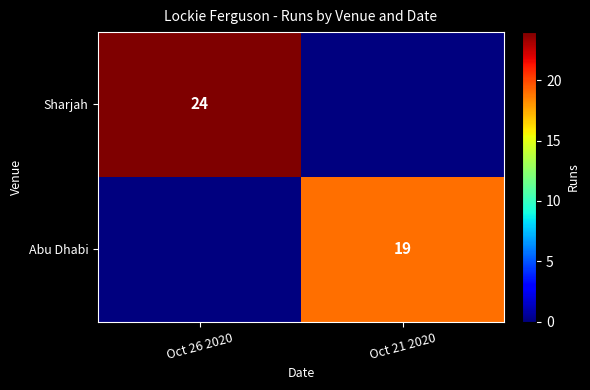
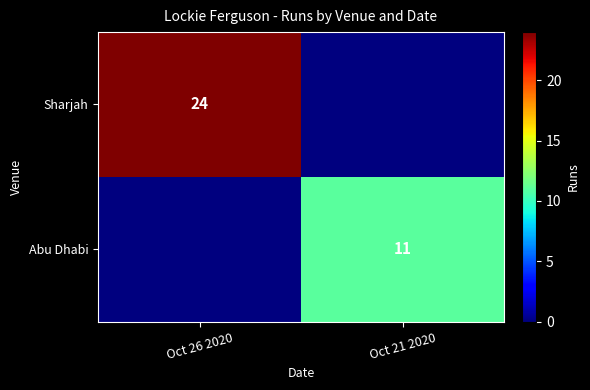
Abu Dhabi, Oct 21 2020: 19 -> 11
